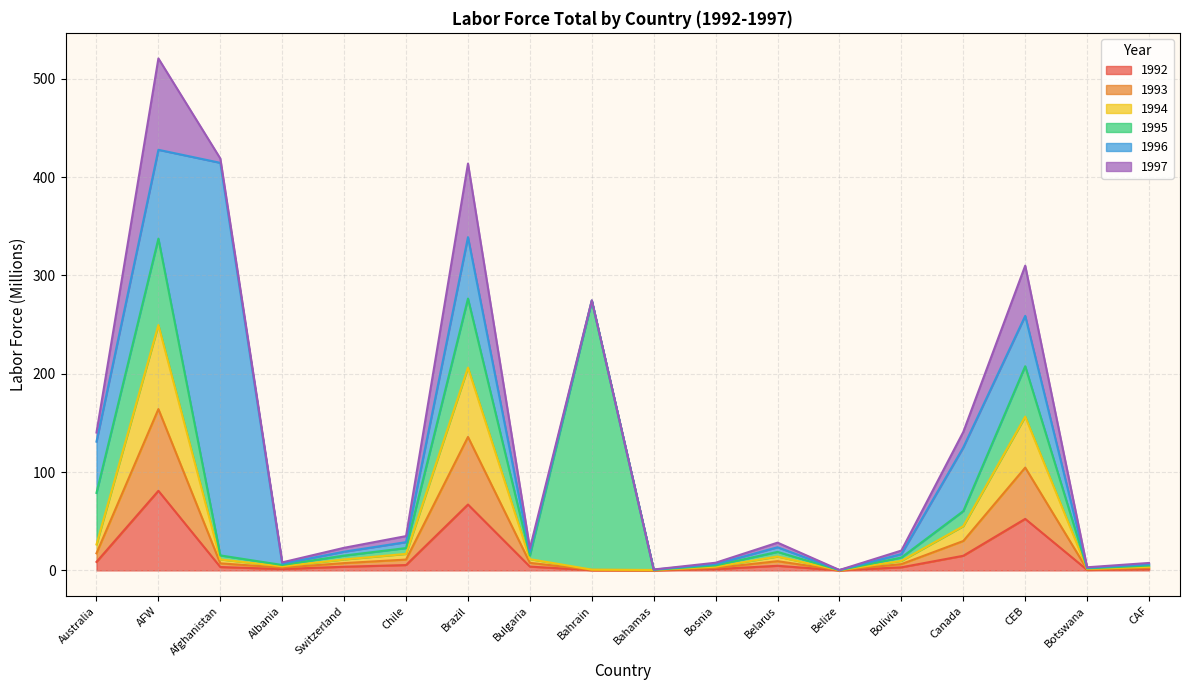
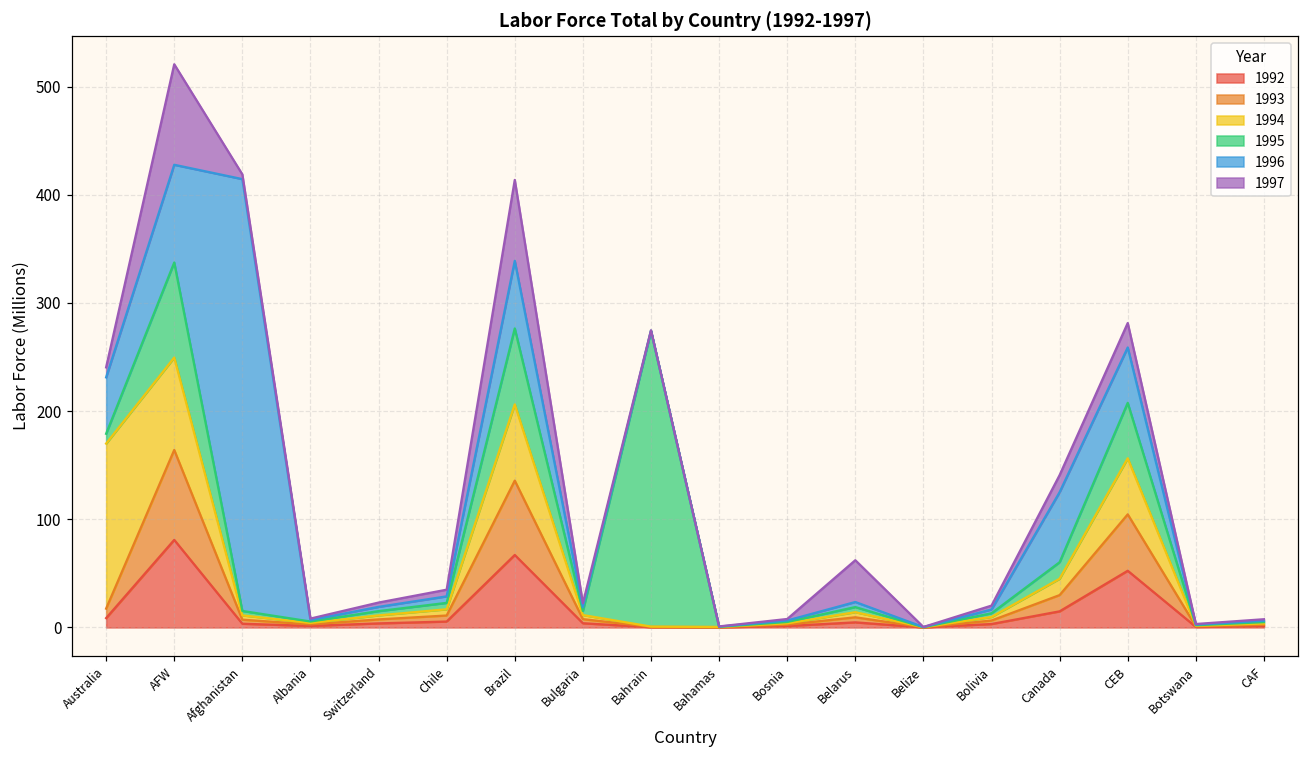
1994, Australia: 10 -> 150
1995, Australia: 50 -> 10
1997, Belarus: 0 -> 40
1997, CEB: 50 -> 20
